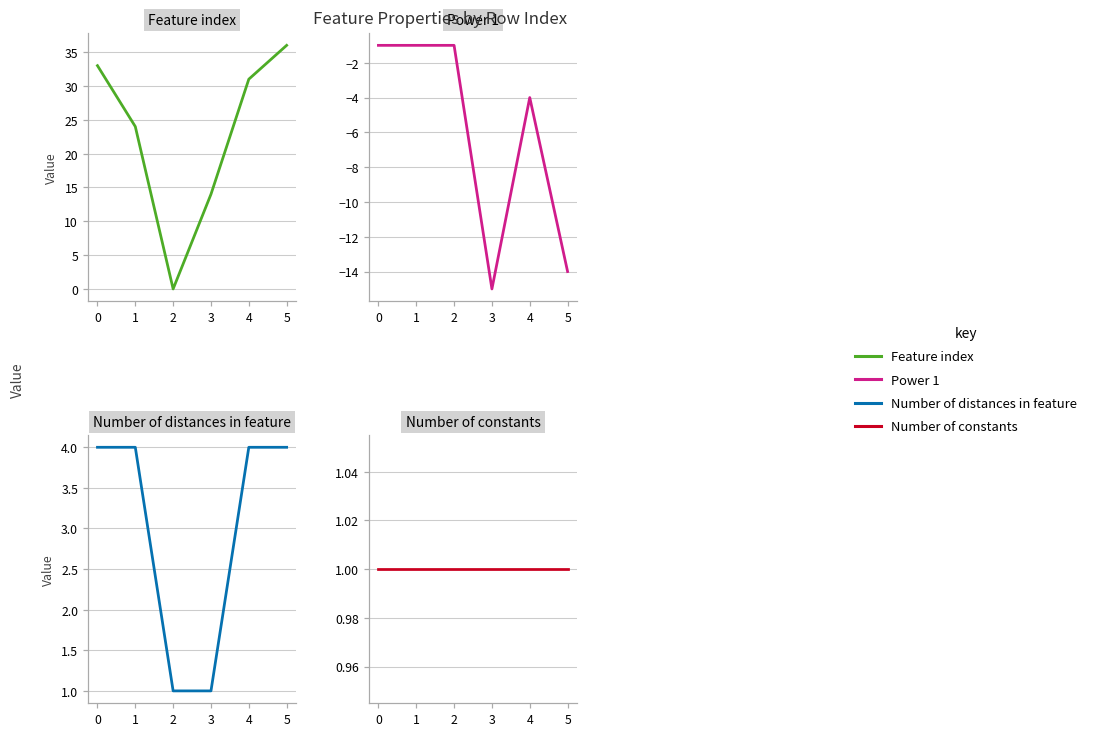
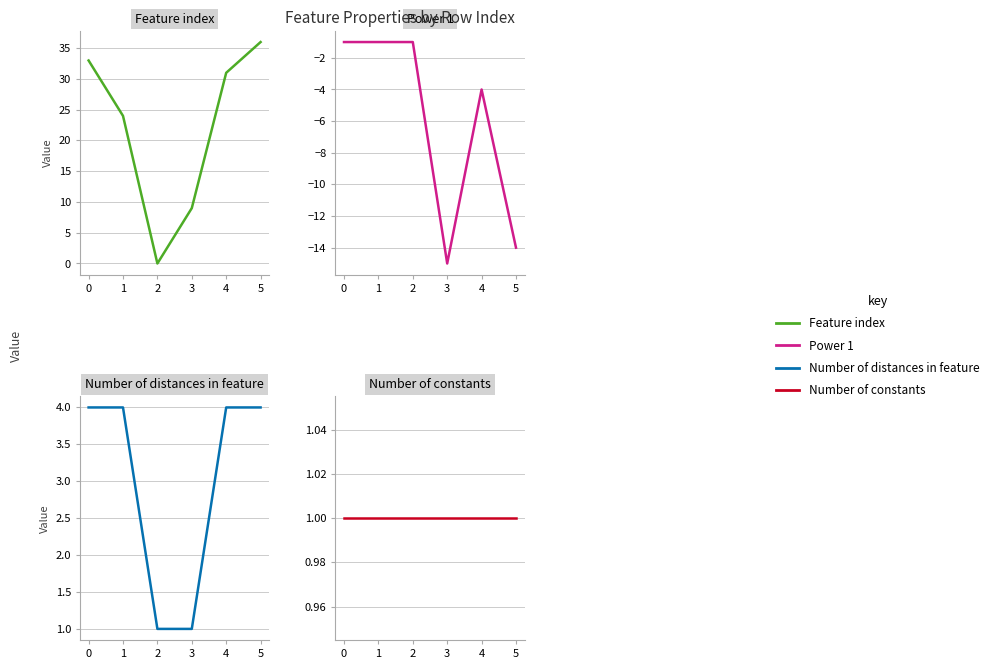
Feature index, 3: 14 -> 9
